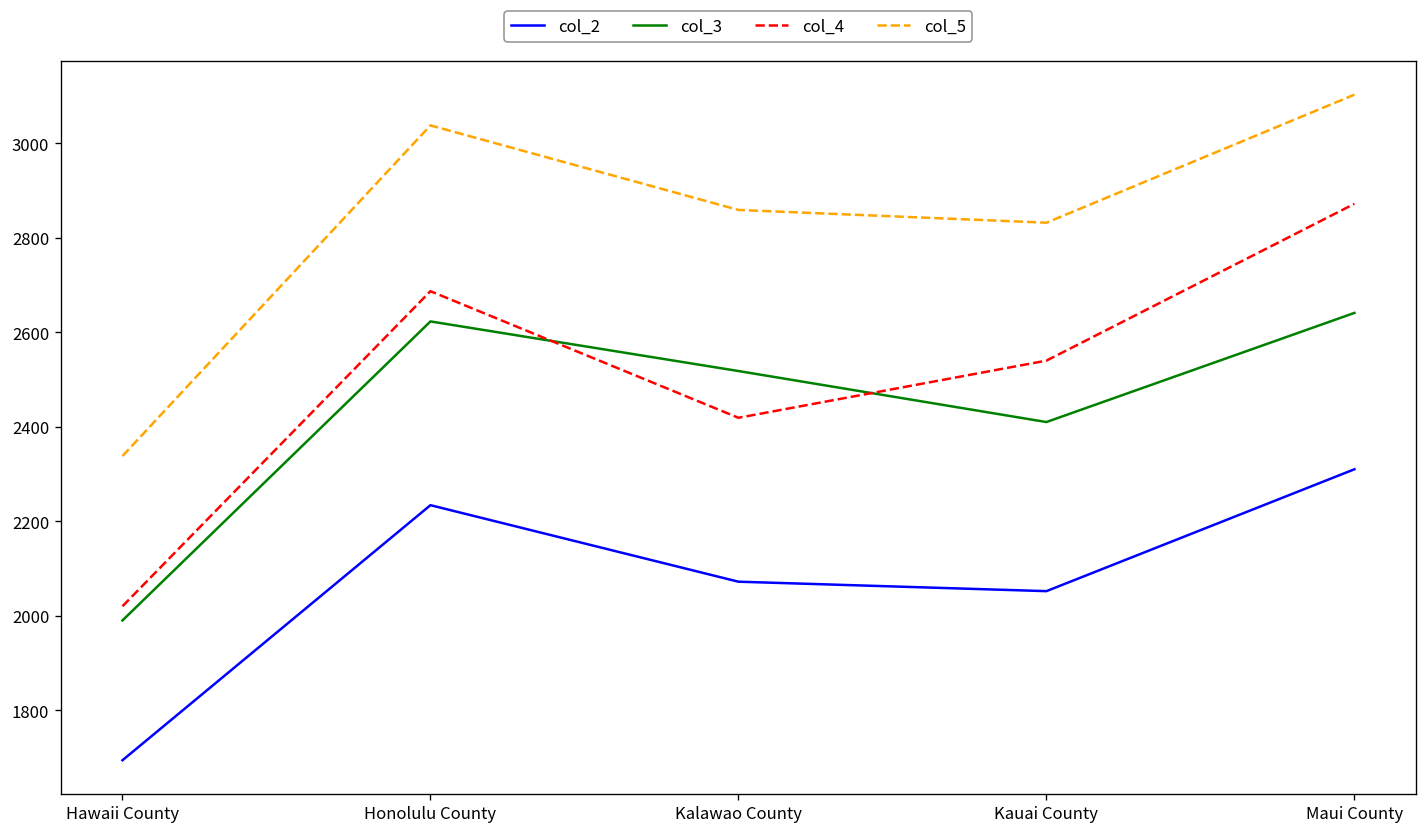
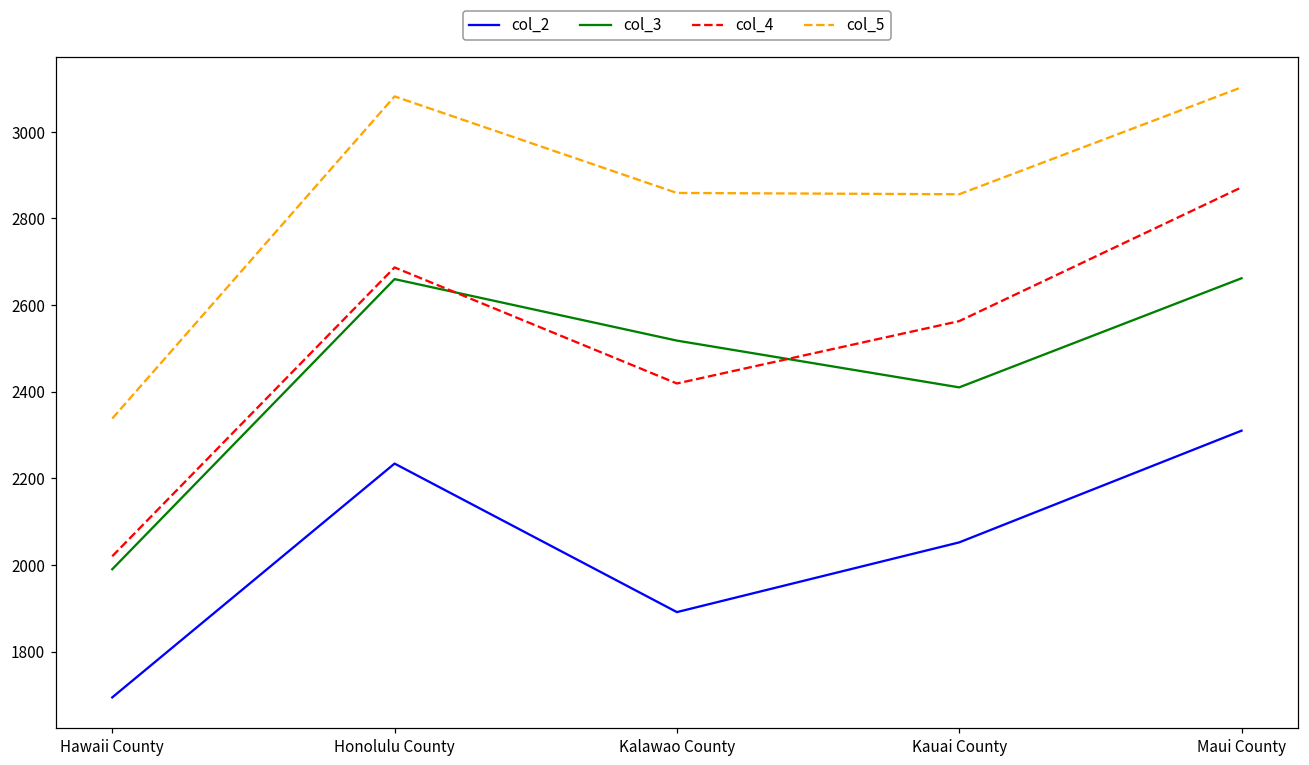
col_3, Honolulu County: 2620 -> 2660
col_5, Honolulu County: 3040 -> 3080
col_2, Kalawao County: 2070 -> 1890
col_4, Kauai County: 2540 -> 2560
col_5, Kauai County: 2830 -> 2860
col_3, Maui County: 2640 -> 2660
